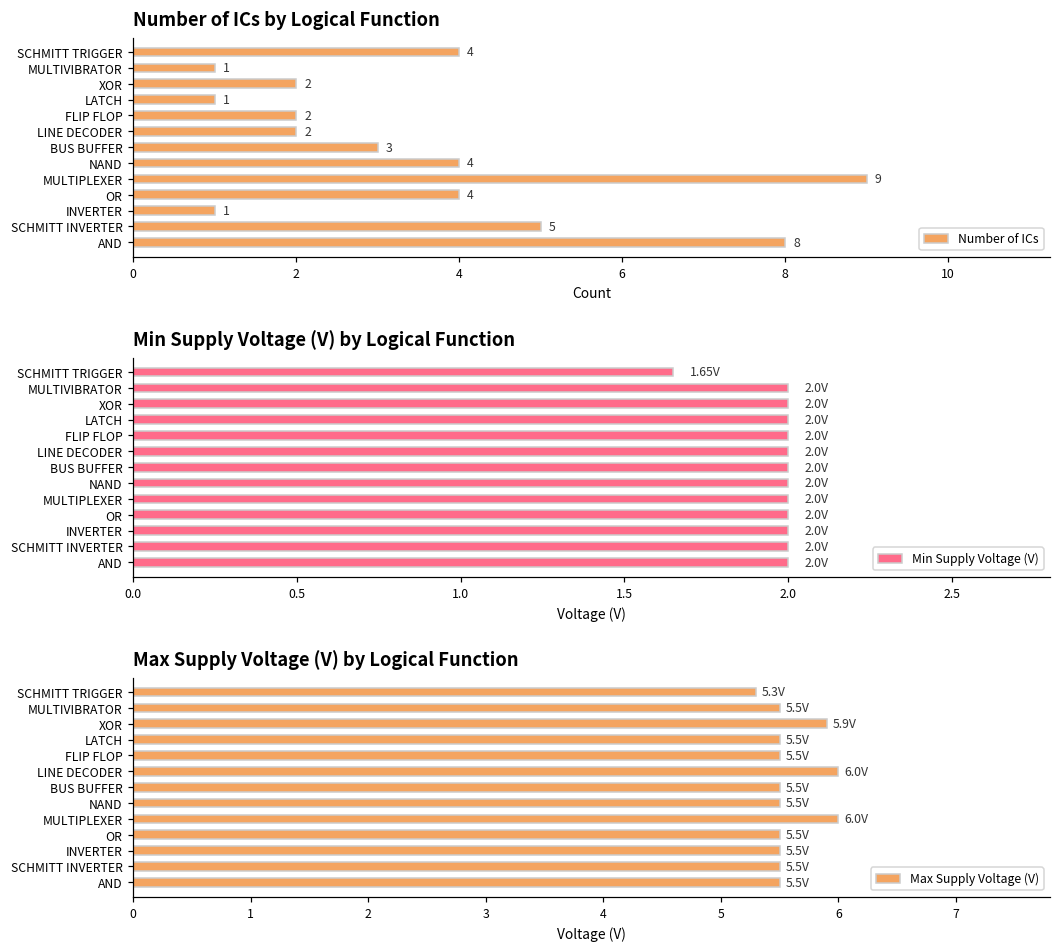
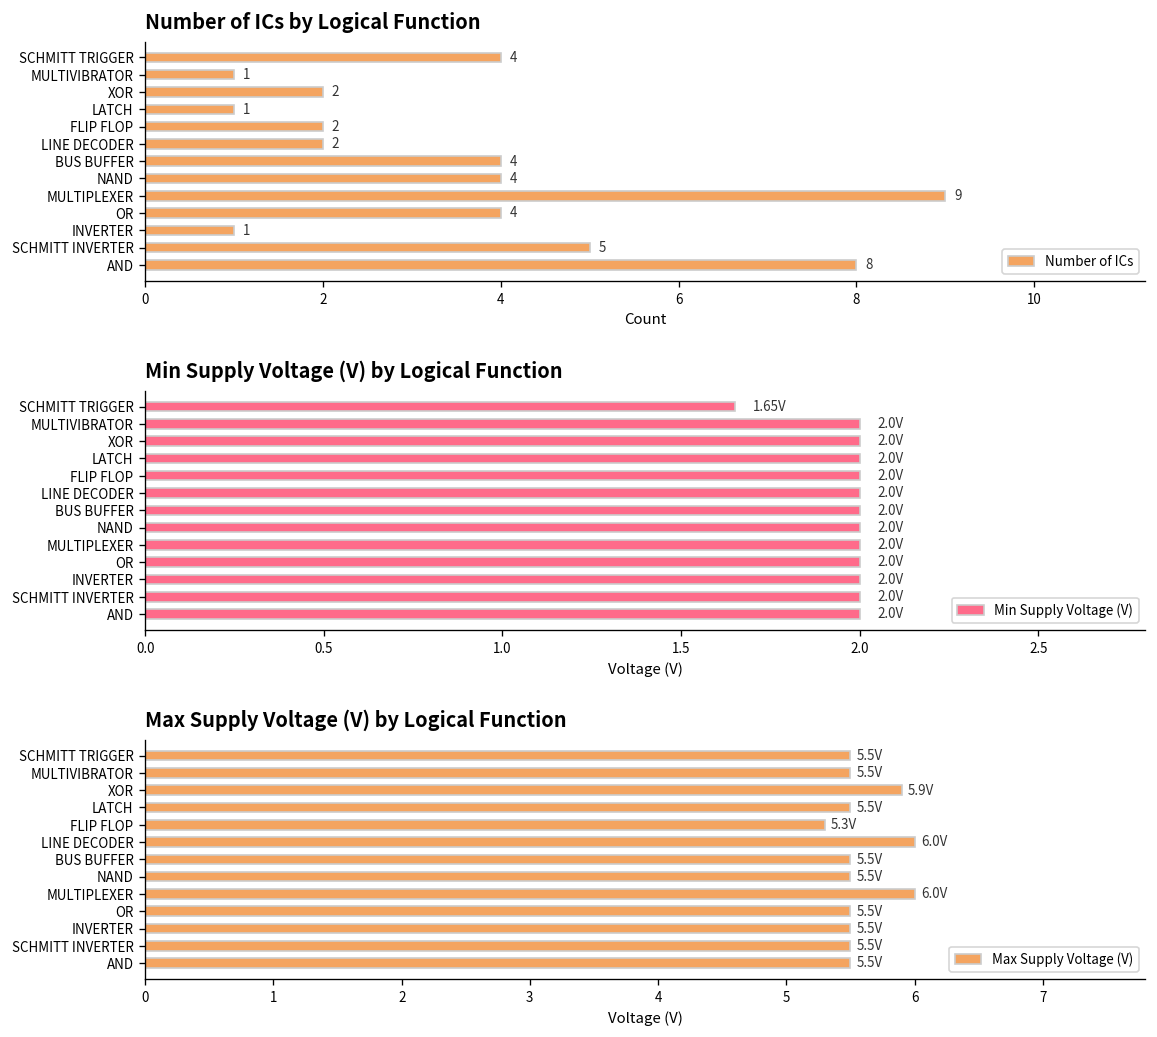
Number of ICs by Logical Function, BUS BUFFER: 3 -> 4
Max Supply Voltage (V) by Logical Function, SCHMITT TRIGGER: 5.3V -> 5.5V
Max Supply Voltage (V) by Logical Function, FLIP FLOP: 5.5V -> 5.3V
